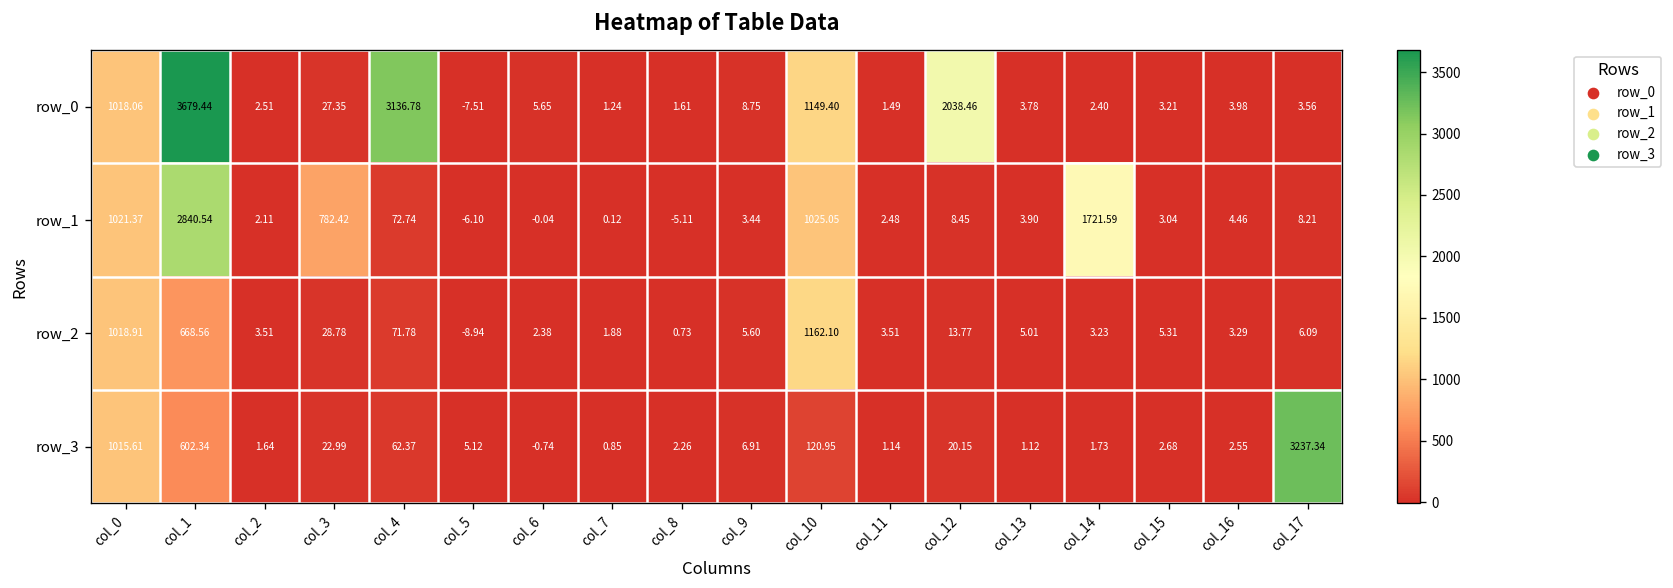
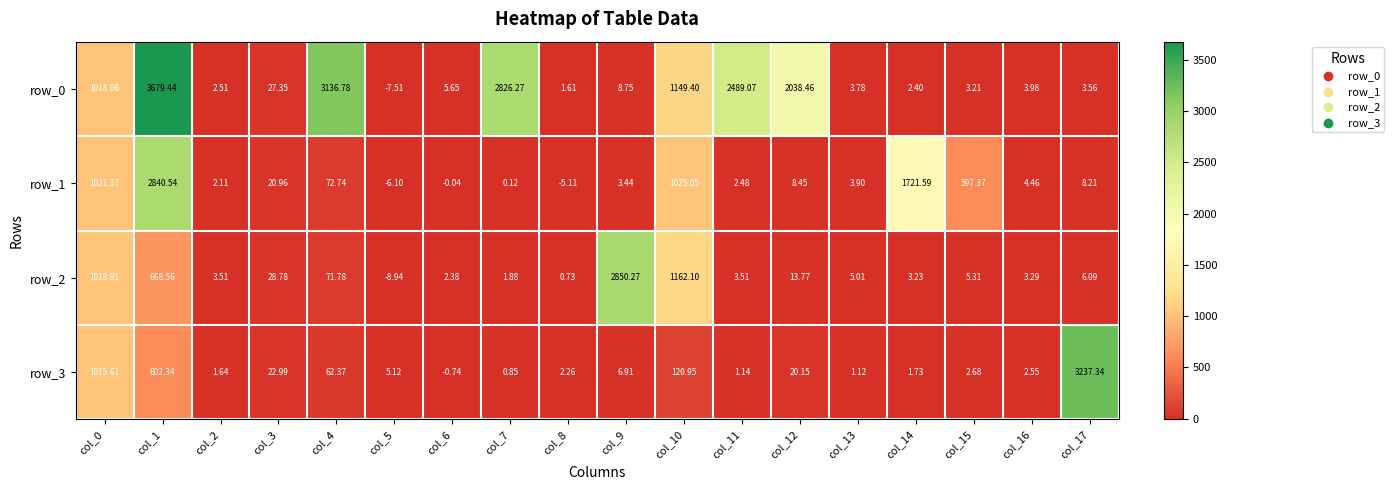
row_0, col_7: 1.24 -> 2826.27
row_0, col_11: 1.49 -> 2489.07
row_1, col_3: 782.42 -> 20.96
row_1, col_15: 3.04 -> 597.37
row_2, col_9: 5.60 -> 2850.27
